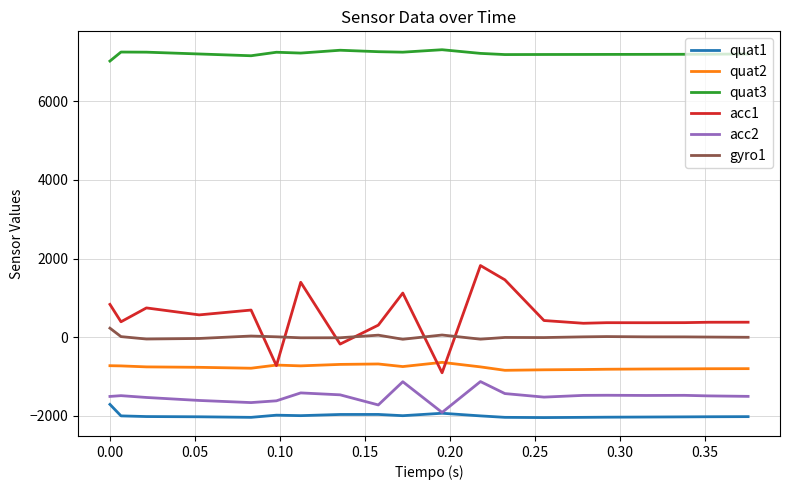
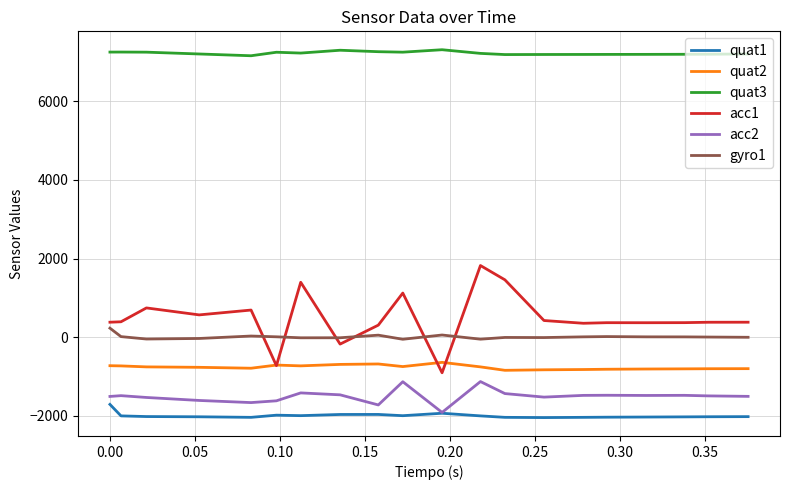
quat3, 0.00: 7000 -> 7200
acc1, 0.00: 800 -> 400
